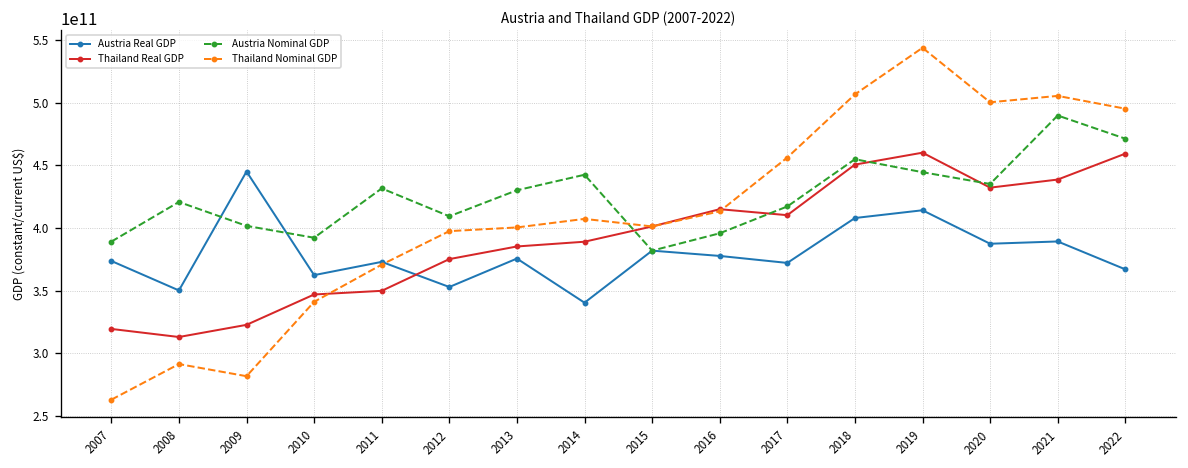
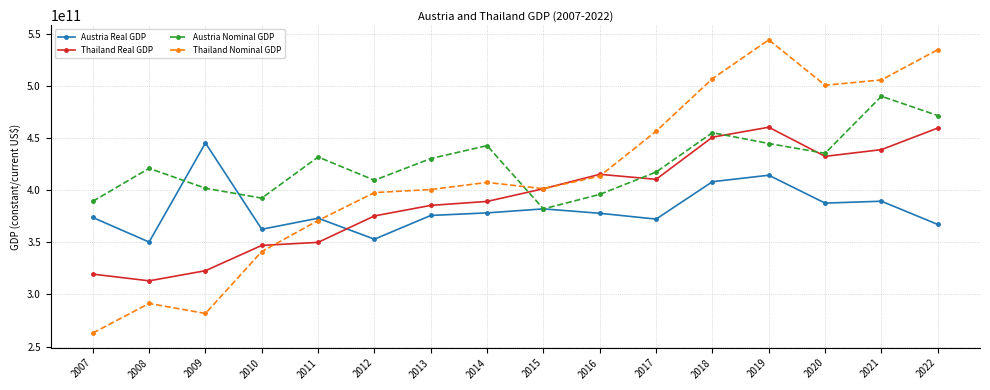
Austria Real GDP, 2014: 340000000000 -> 378000000000
Thailand Nominal GDP, 2022: 495000000000 -> 535000000000
